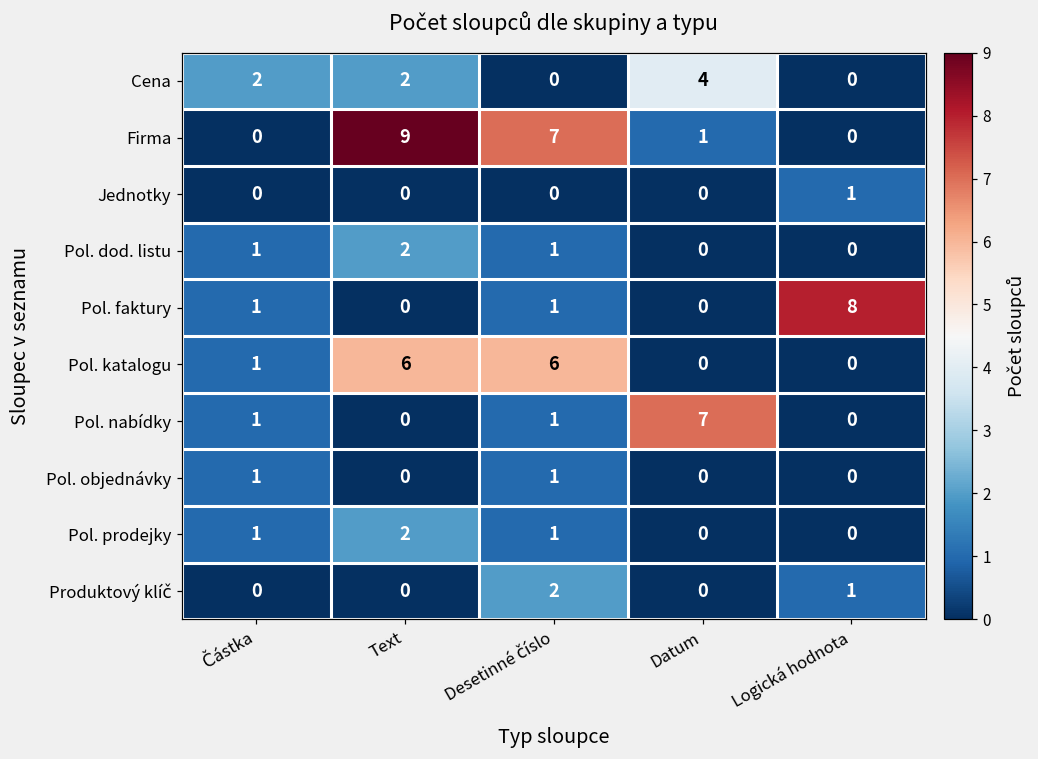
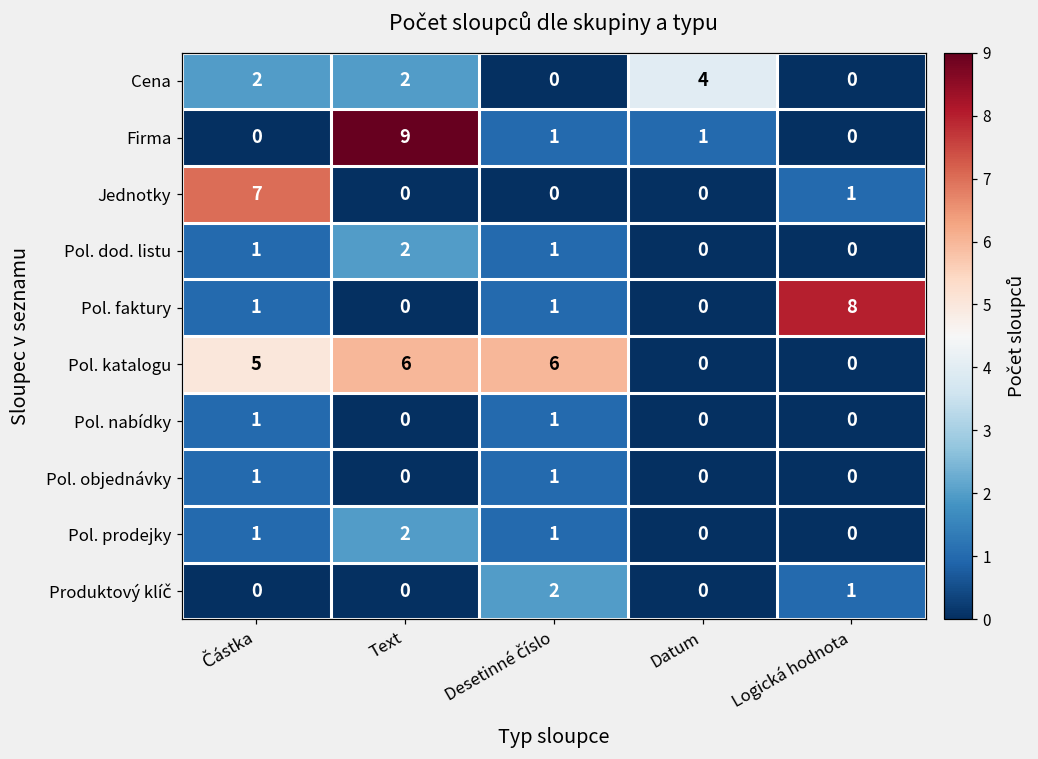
Firma, Desetinné číslo: 7 -> 1
Jednotky, Částka: 0 -> 7
Pol. katalogu, Částka: 1 -> 5
Pol. nabídky, Datum: 7 -> 0
